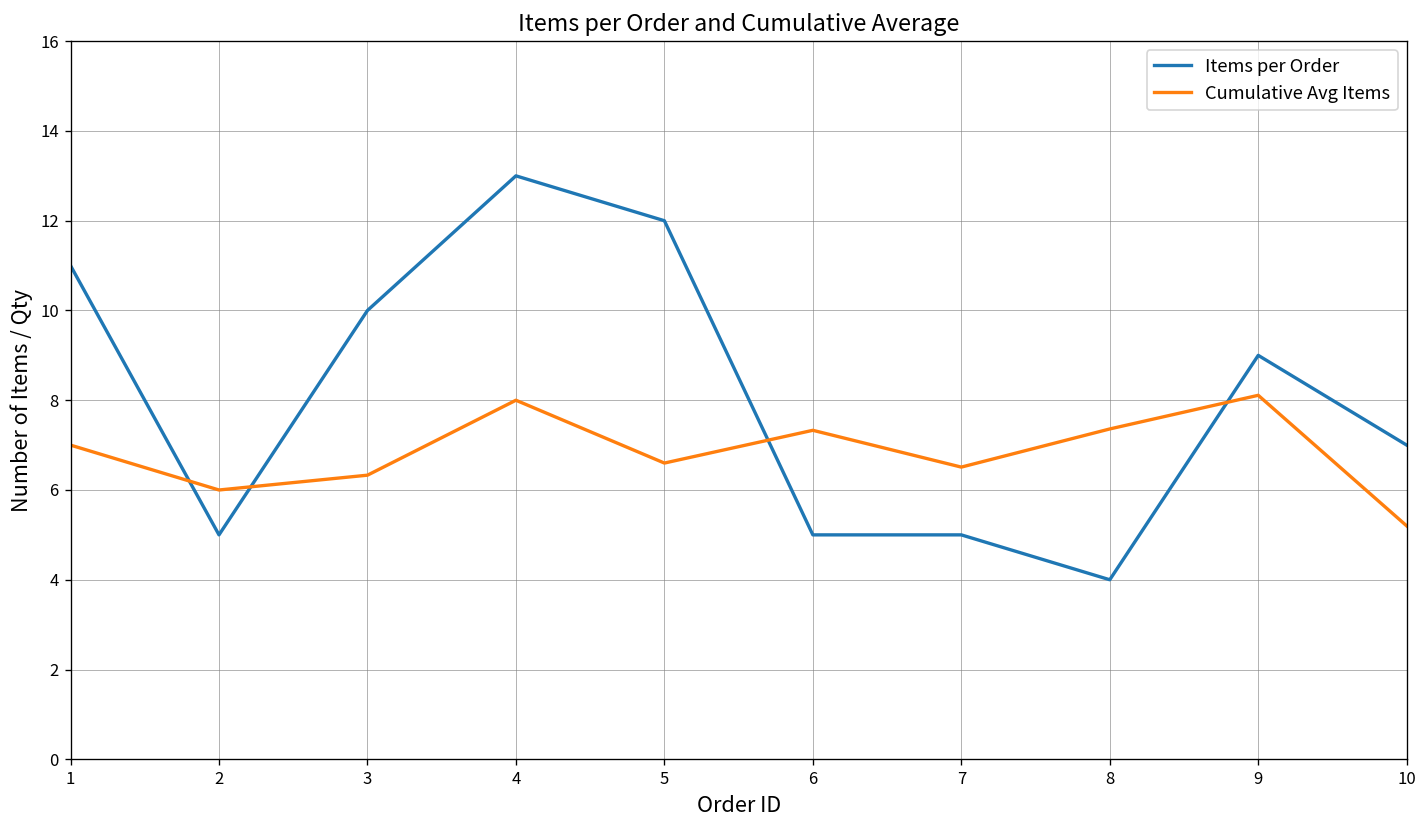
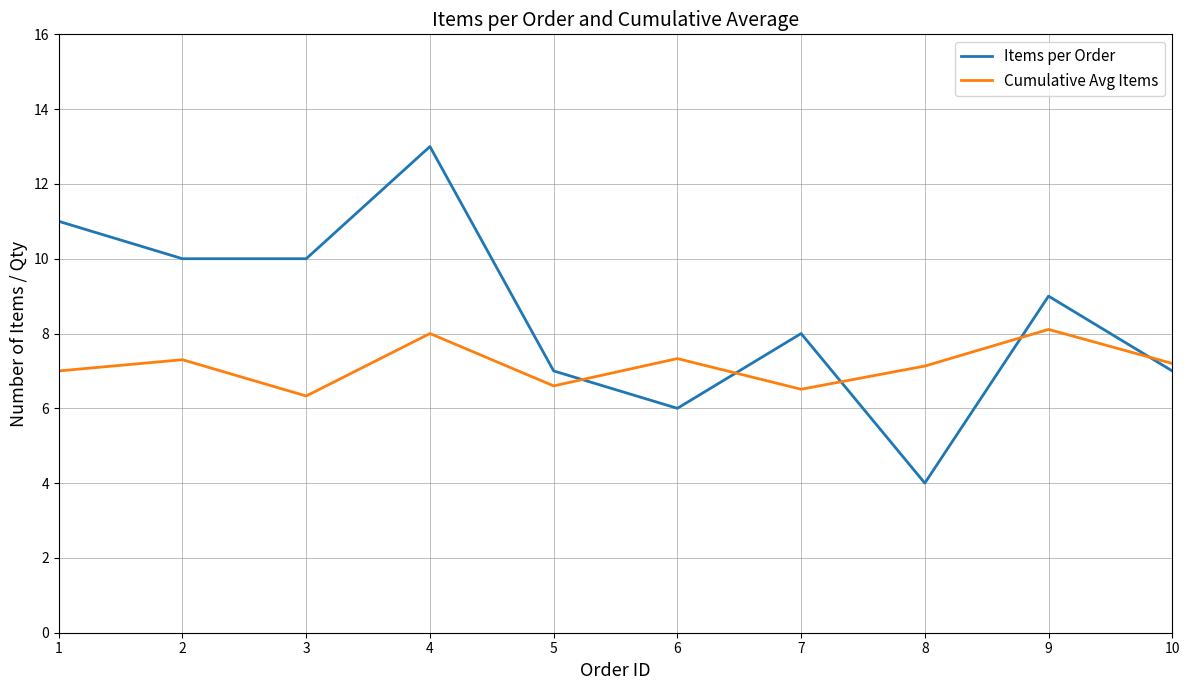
Items per Order, 2: 5 -> 10
Cumulative Avg Items, 2: 6.0 -> 7.3
Items per Order, 5: 12 -> 7
Items per Order, 6: 5 -> 6
Items per Order, 7: 5 -> 8
Cumulative Avg Items, 8: 7.4 -> 7.1
Cumulative Avg Items, 10: 5.2 -> 7.2
